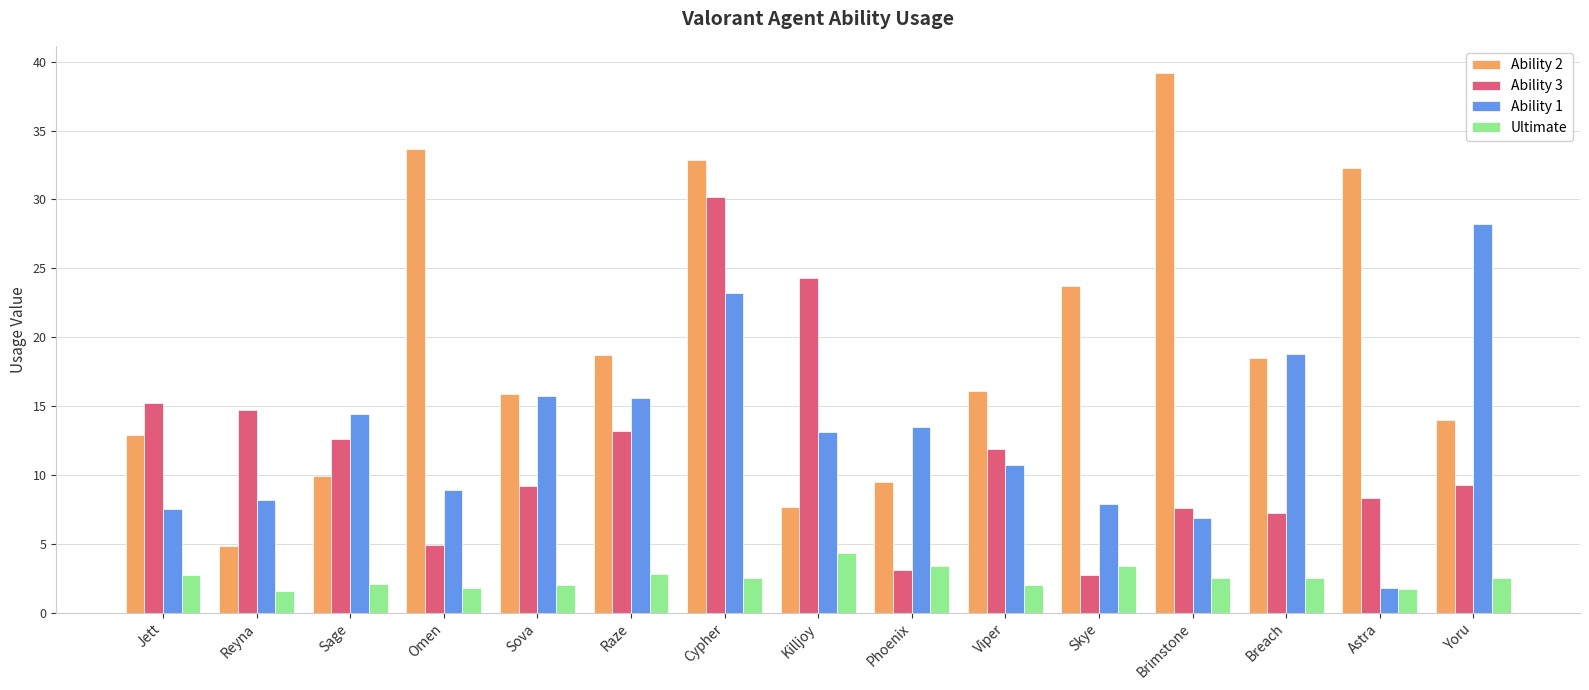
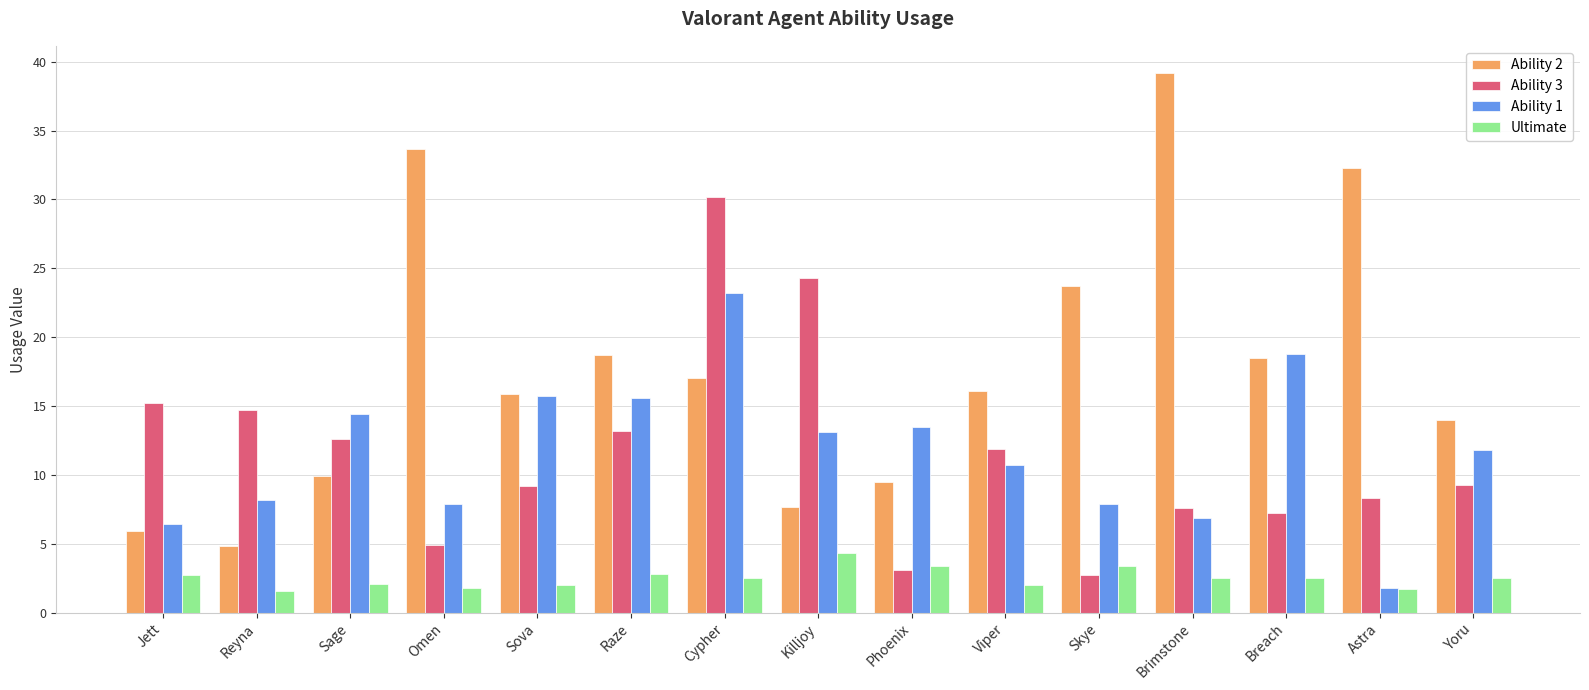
Ability 2, Jett: 12.9 -> 5.9
Ability 1, Jett: 7.5 -> 6.4
Ability 1, Omen: 8.9 -> 7.9
Ability 2, Cypher: 32.9 -> 17.0
Ability 1, Yoru: 28.2 -> 11.8
